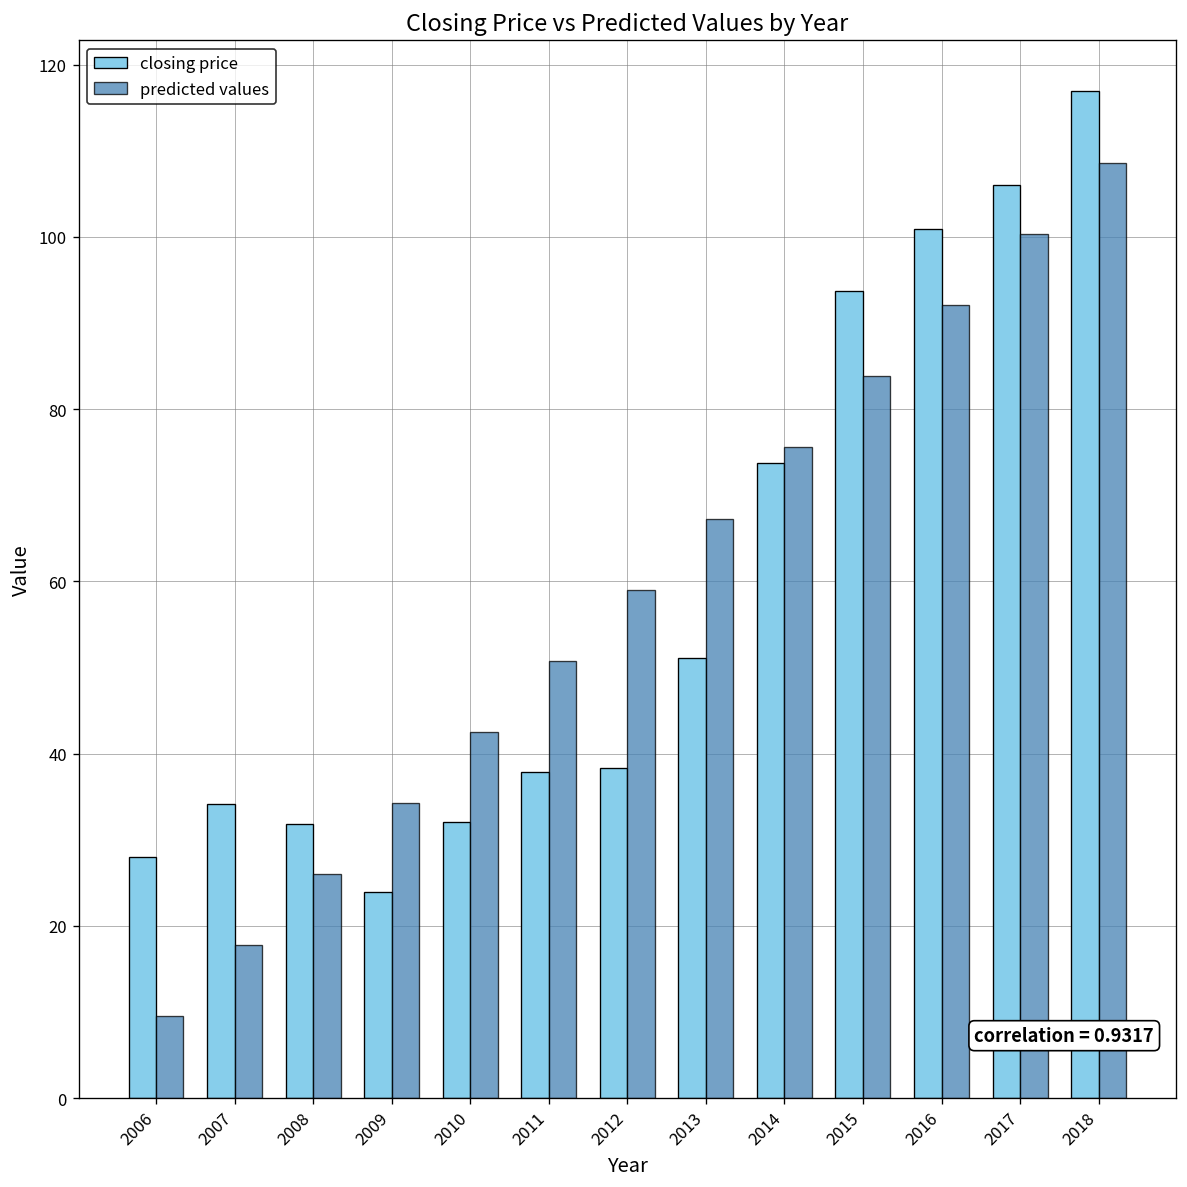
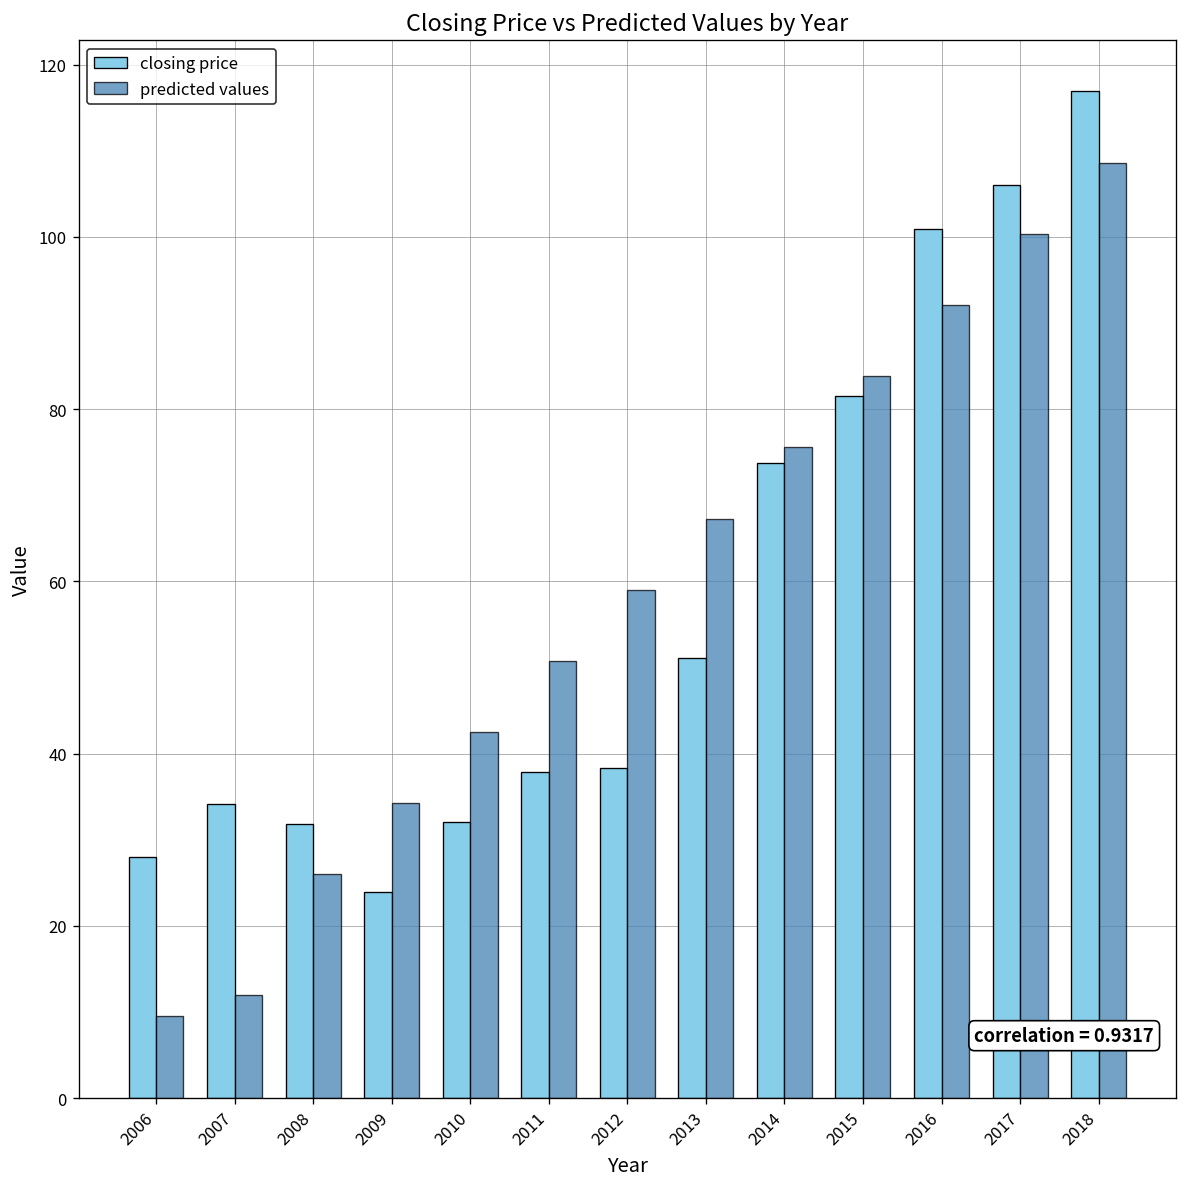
predicted values, 2007: 18 -> 12
closing price, 2015: 94 -> 82
